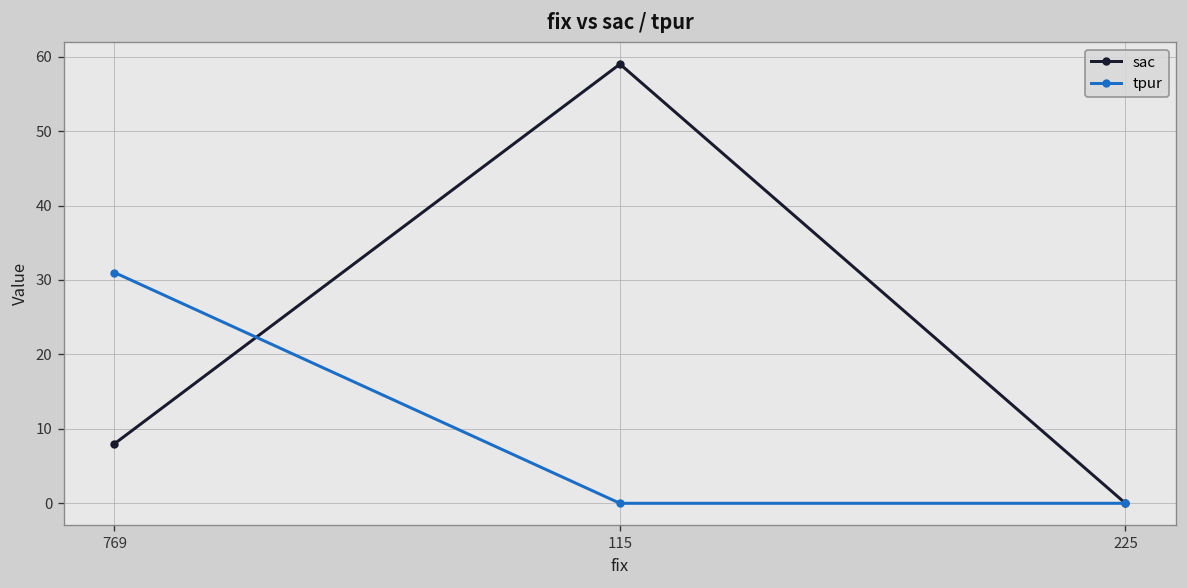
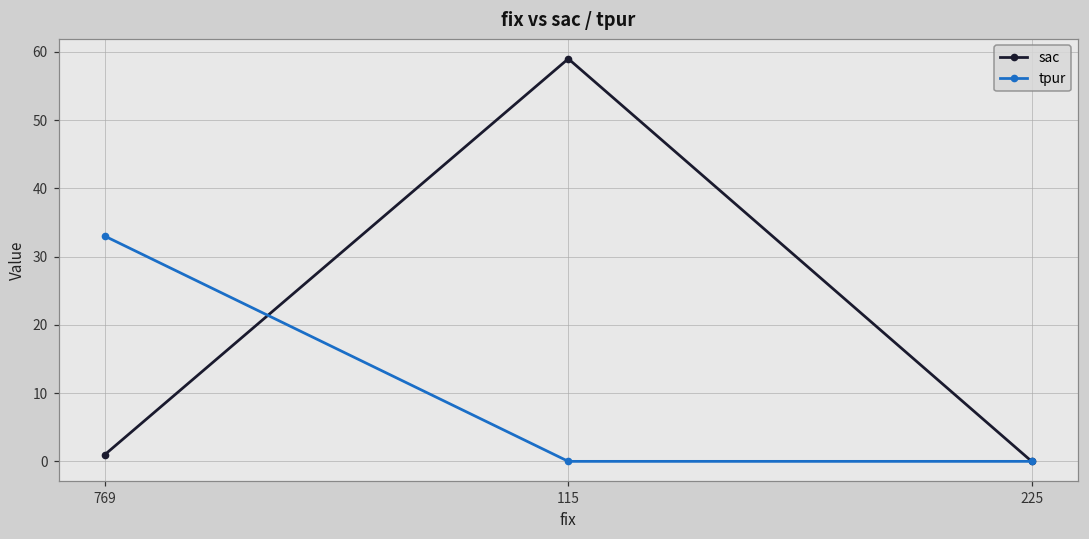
sac, 769: 8 -> 1
tpur, 769: 31 -> 33
